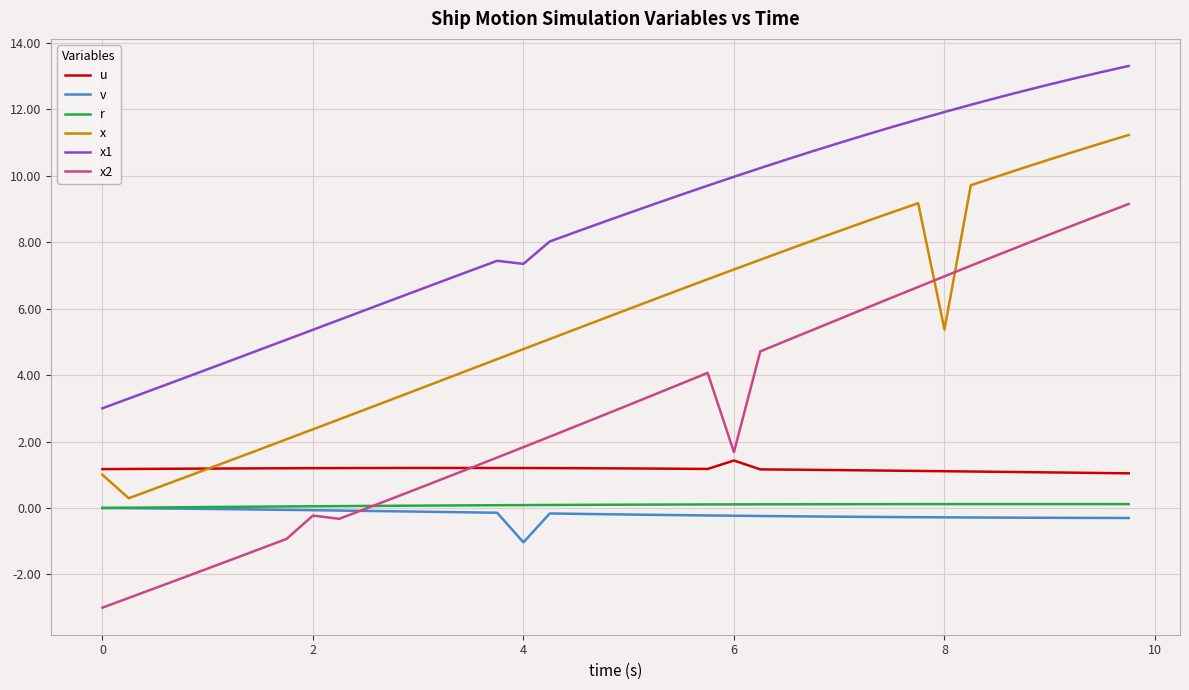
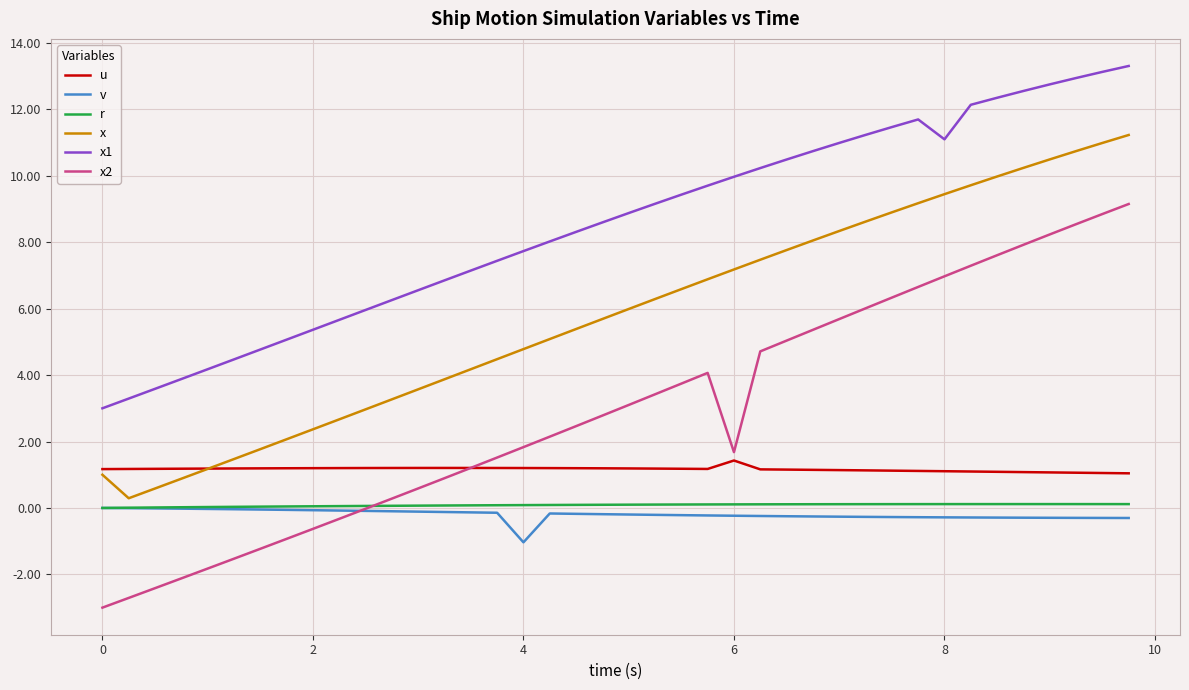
x2, 2: -0.2 -> -0.6
x1, 4: 7.3 -> 7.7
x, 8: 5.4 -> 9.4
x1, 8: 11.9 -> 11.1
